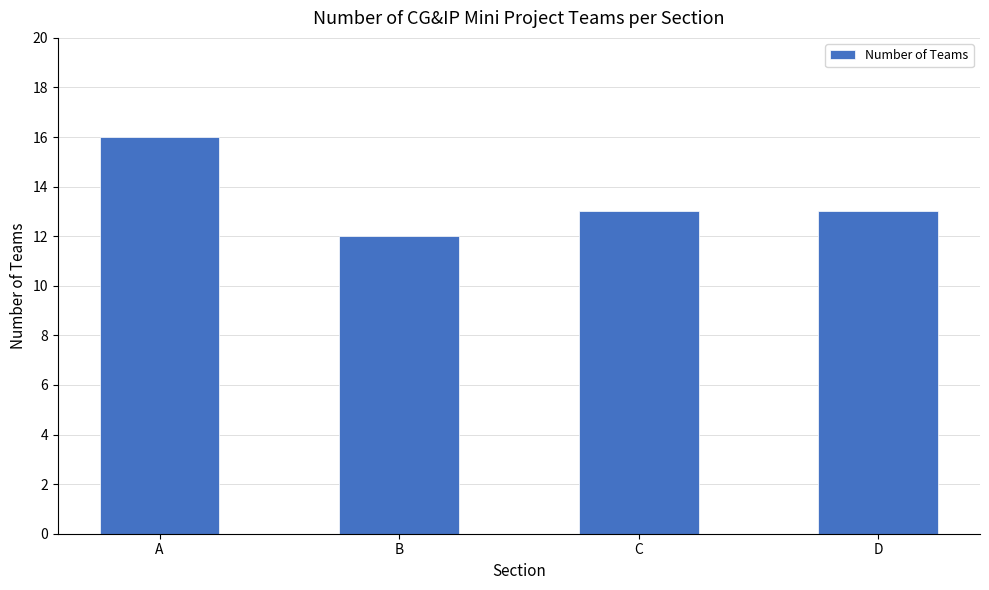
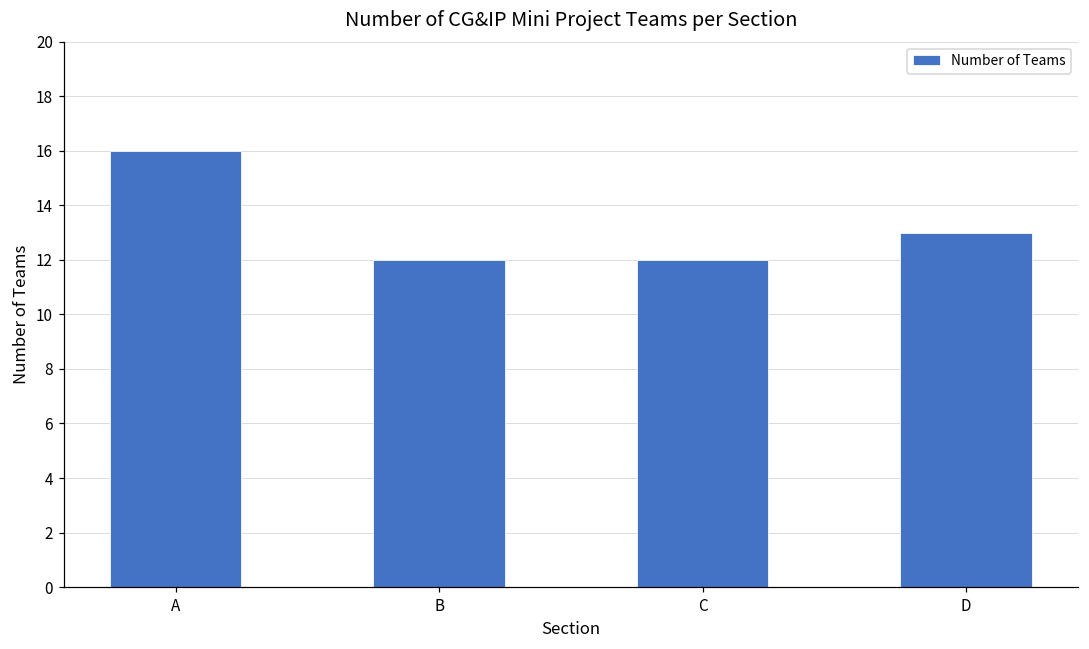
C: 13 -> 12
